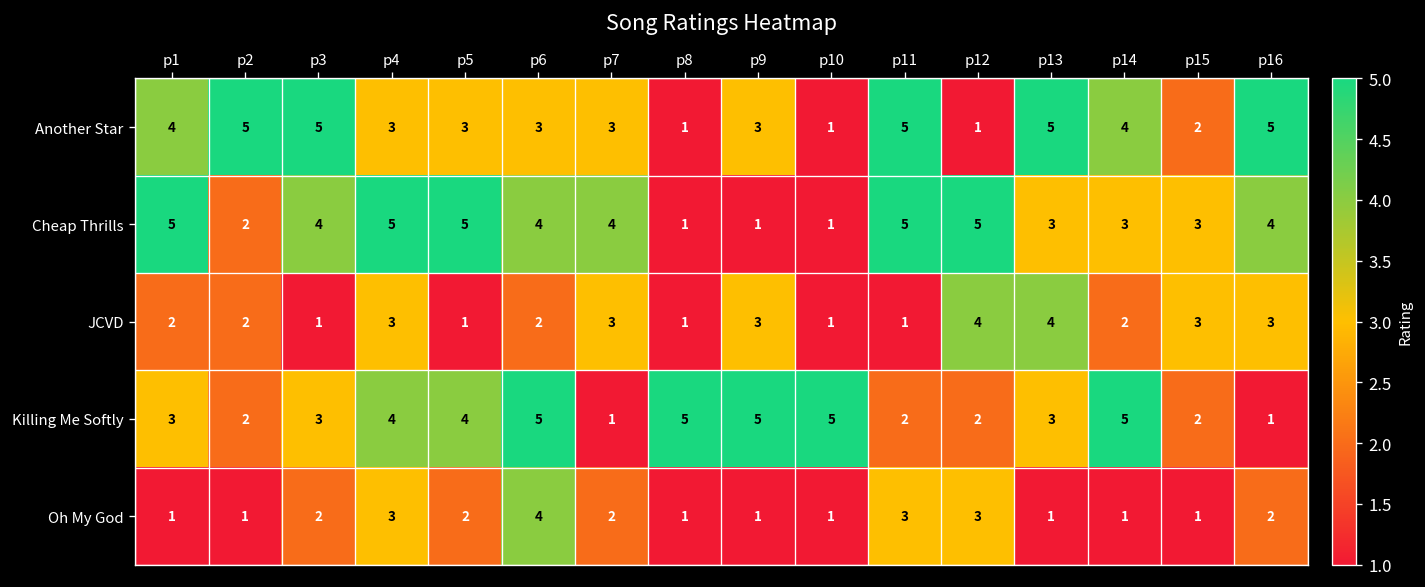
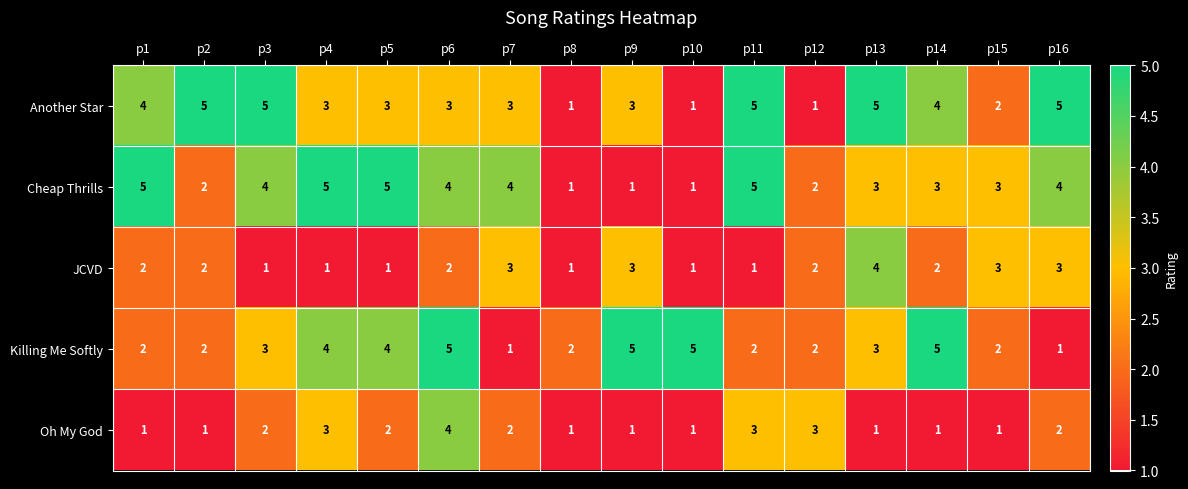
Cheap Thrills, p12: 5 -> 2
JCVD, p4: 3 -> 1
JCVD, p12: 4 -> 2
Killing Me Softly, p1: 3 -> 2
Killing Me Softly, p8: 5 -> 2
